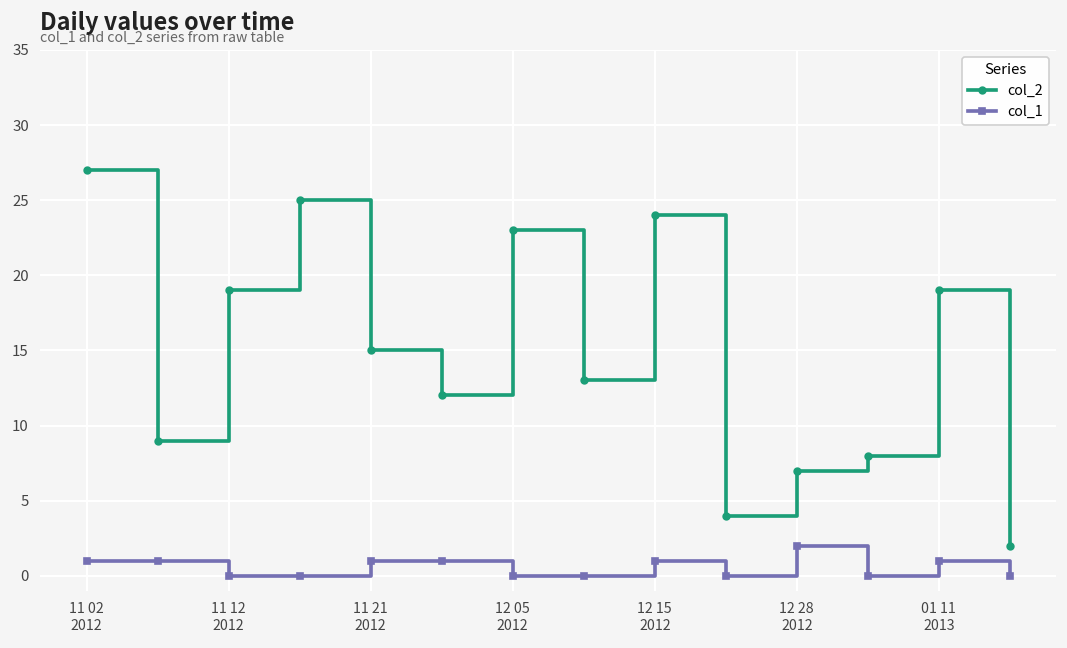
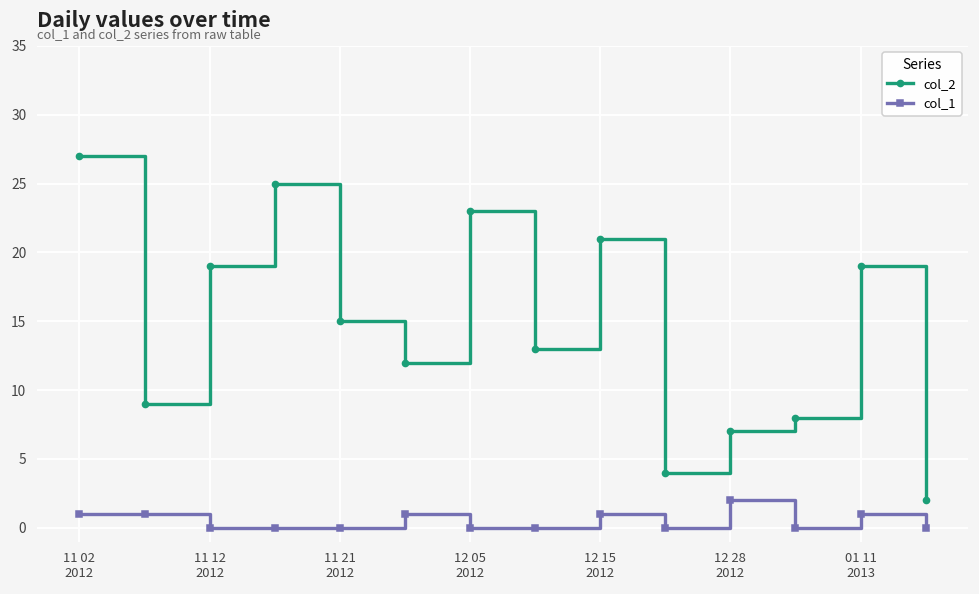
col_1, 11 21 2012: 1 -> 0
col_2, 12 15 2012: 24 -> 21
